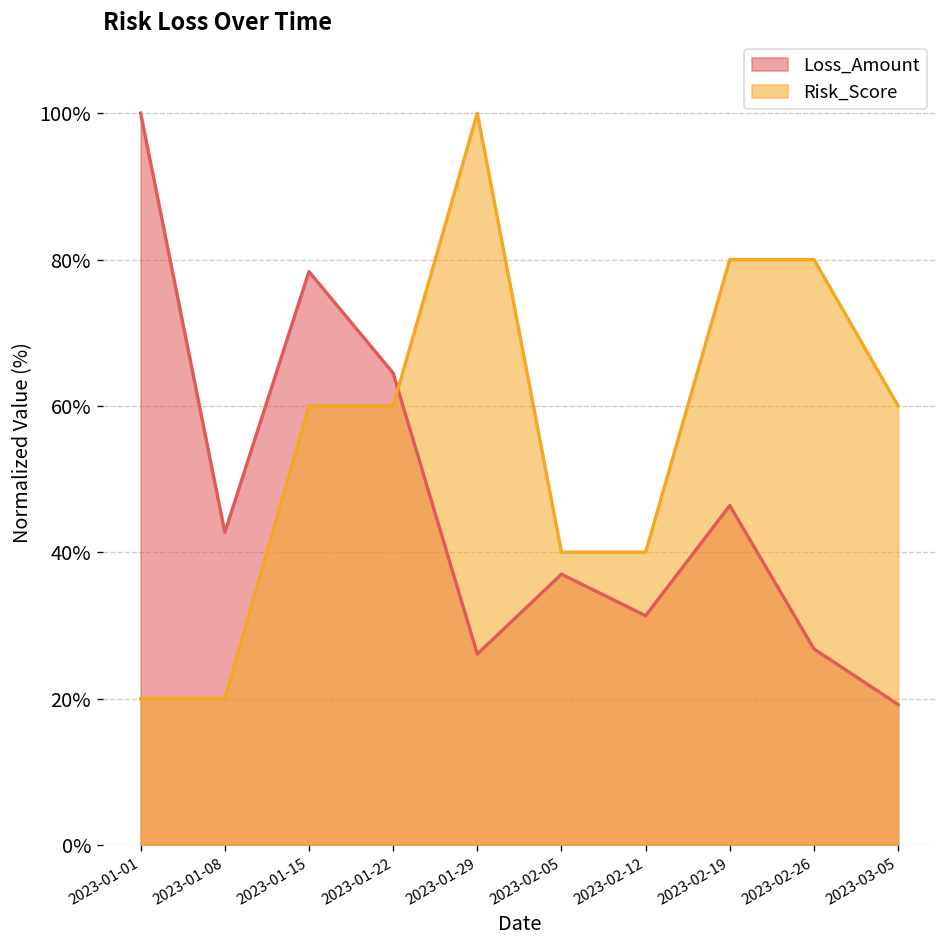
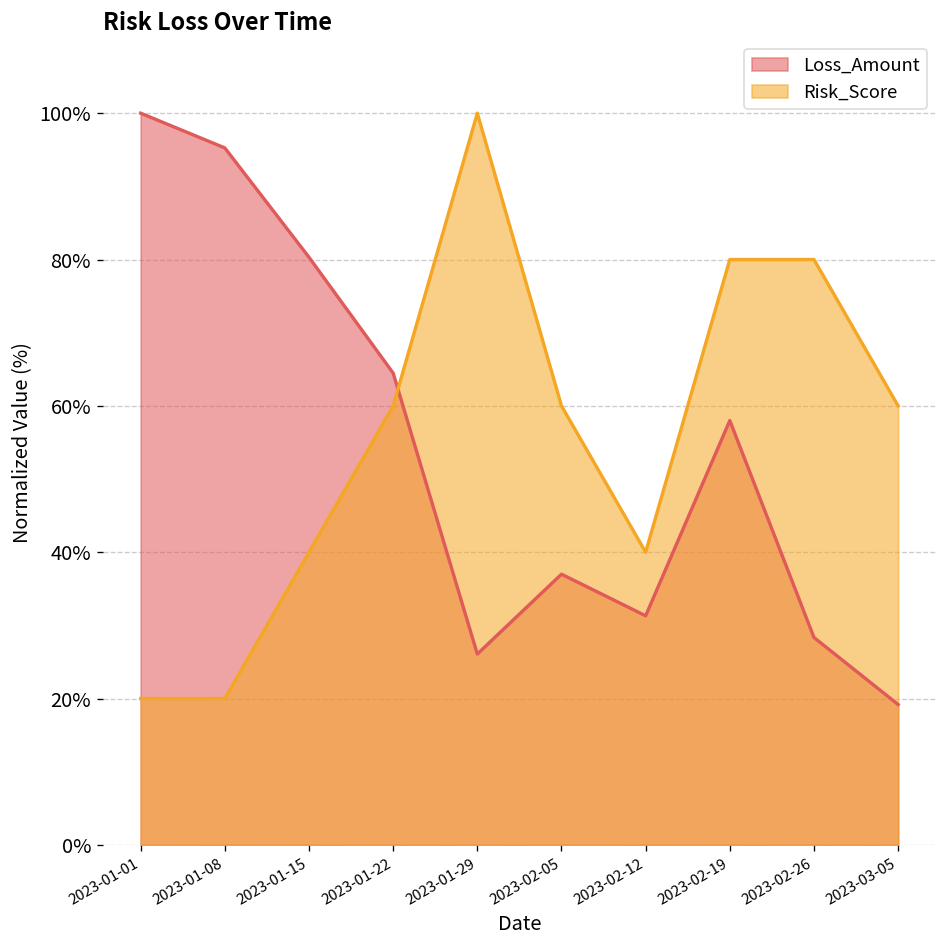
Loss_Amount, 2023-01-08: 43% -> 95%
Loss_Amount, 2023-01-15: 78% -> 80%
Risk_Score, 2023-01-15: 60% -> 40%
Risk_Score, 2023-02-05: 40% -> 60%
Loss_Amount, 2023-02-19: 46% -> 58%
Loss_Amount, 2023-02-26: 27% -> 28%
